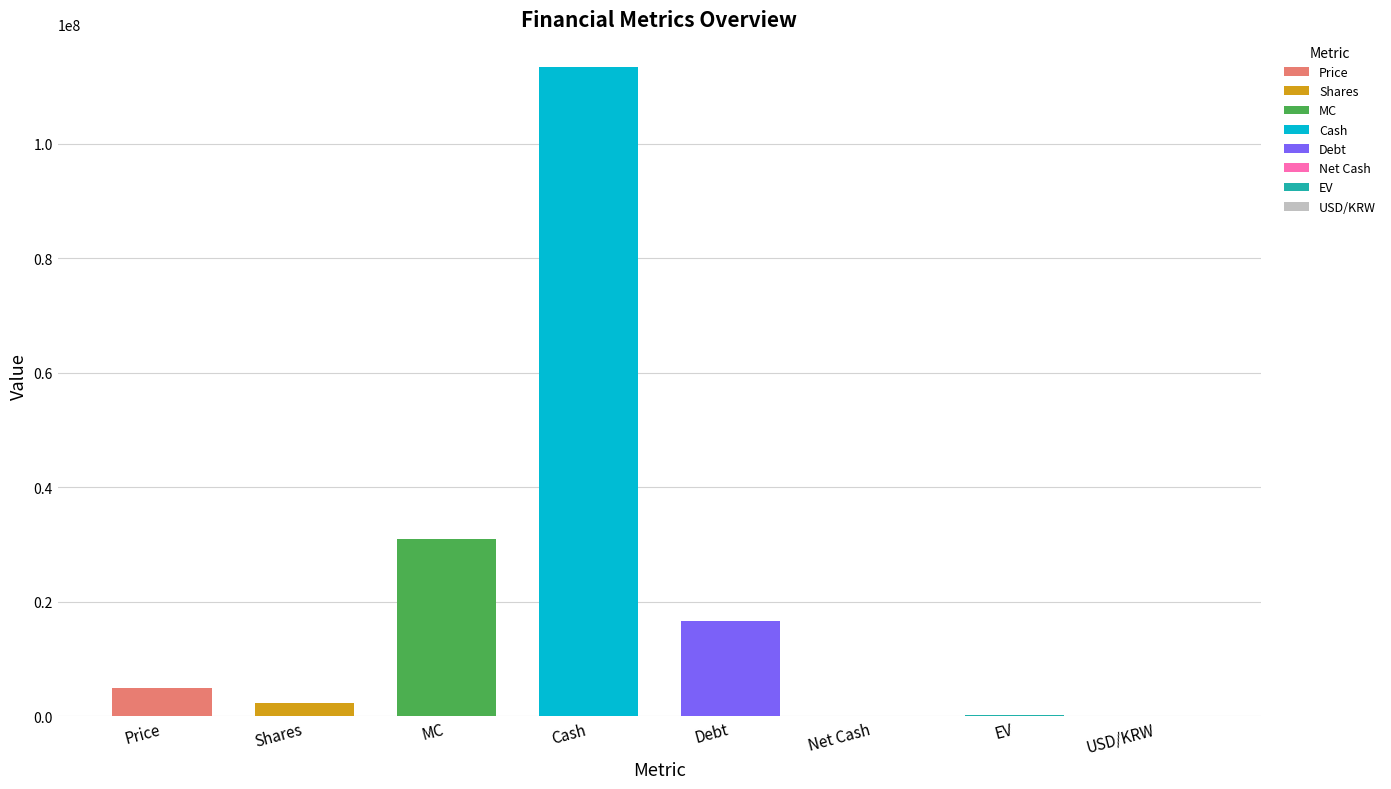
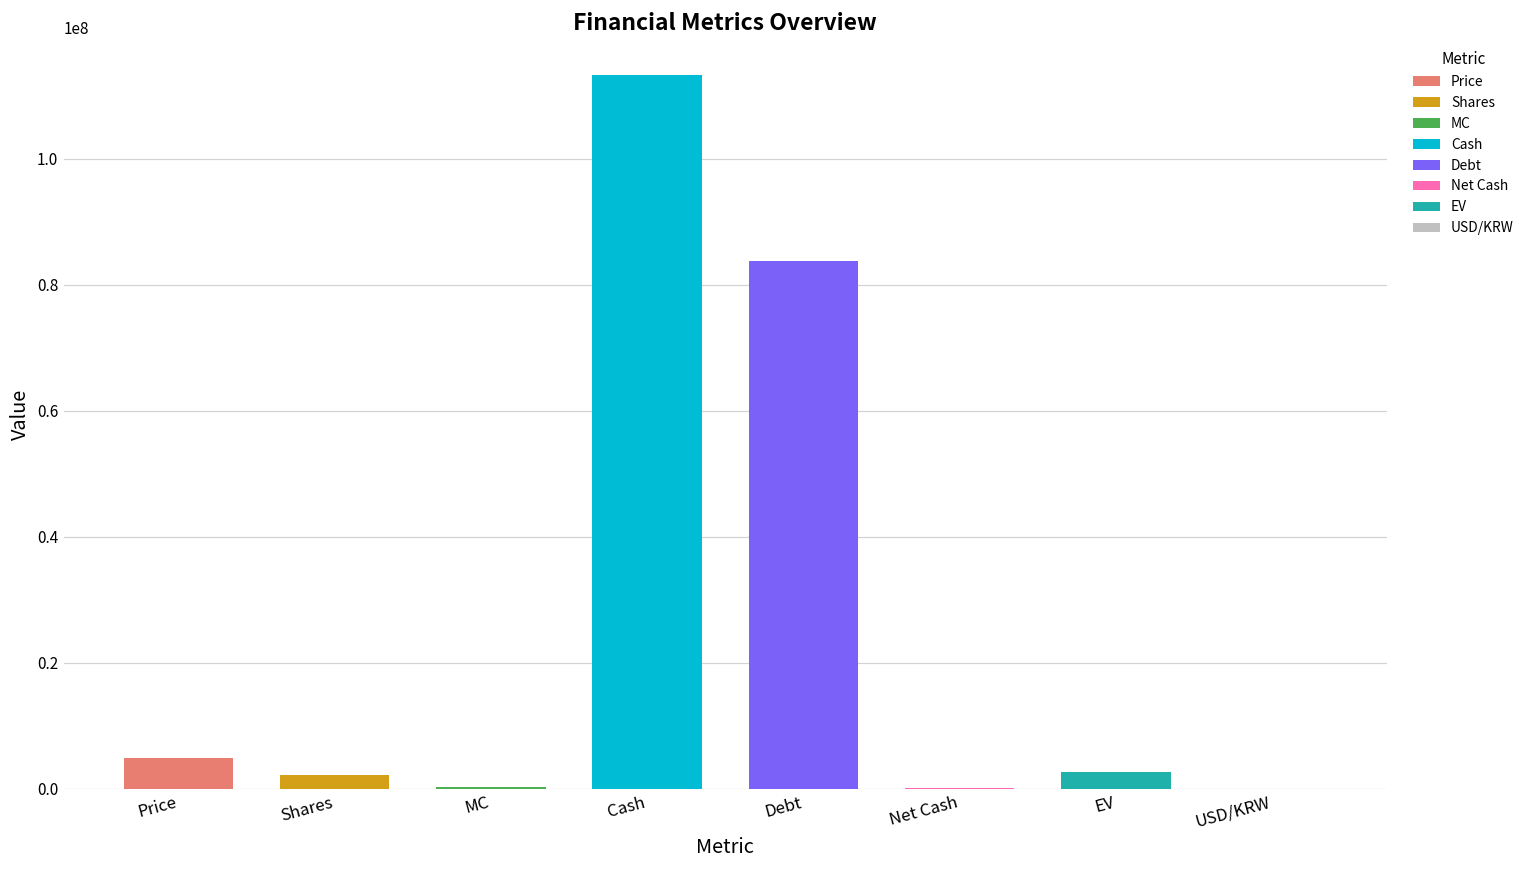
MC: 31000000 -> 0
Debt: 17000000 -> 84000000
EV: 0 -> 3000000
